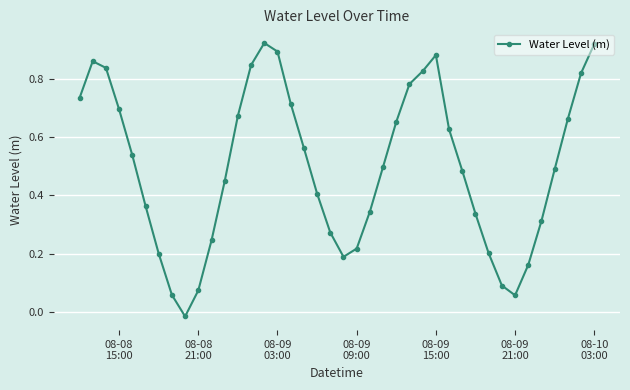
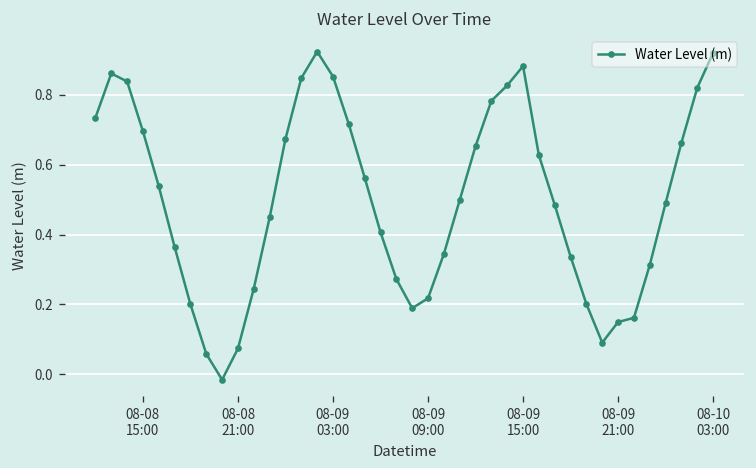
08-09 03:00: 0.89 -> 0.85
08-09 21:00: 0.06 -> 0.15
